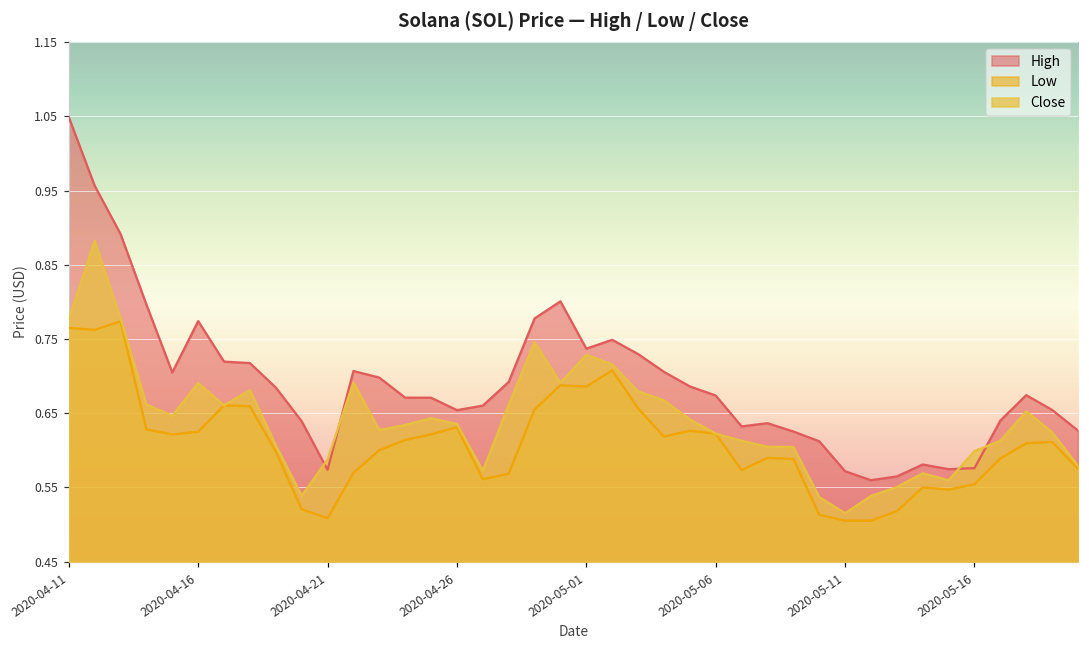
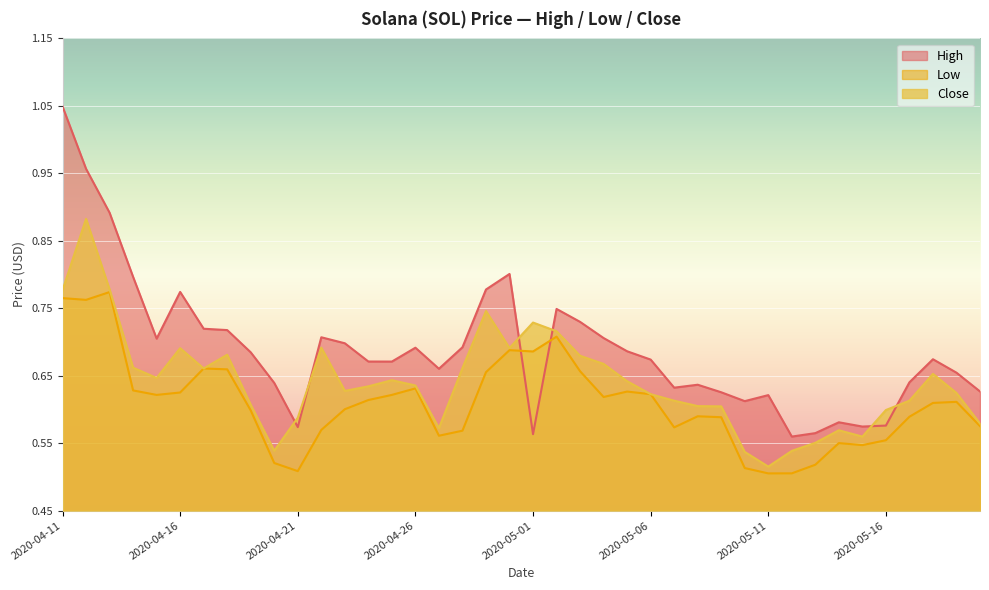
High, 2020-04-26: 0.65 -> 0.69
High, 2020-05-01: 0.74 -> 0.56
High, 2020-05-11: 0.57 -> 0.62
